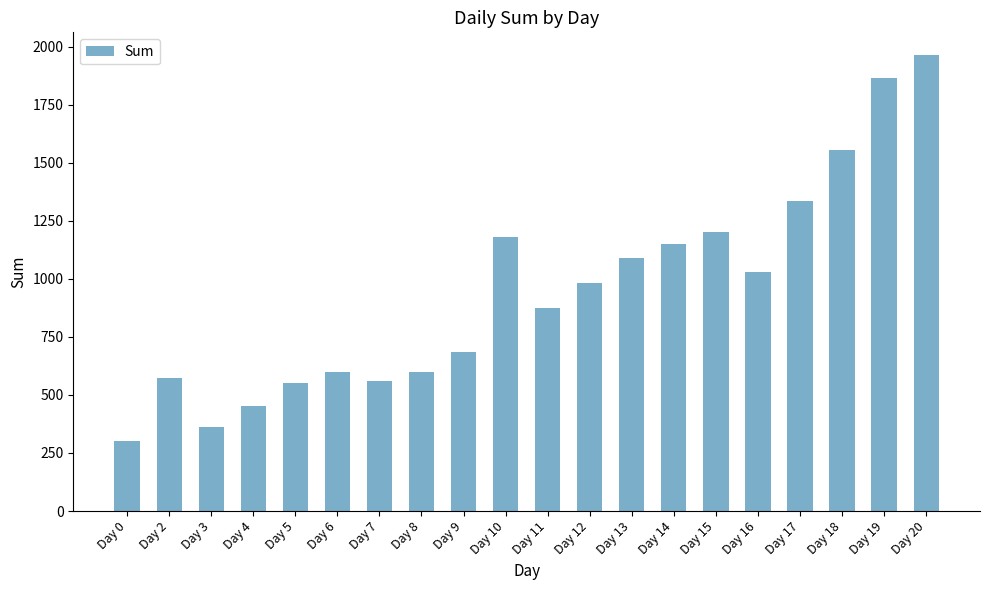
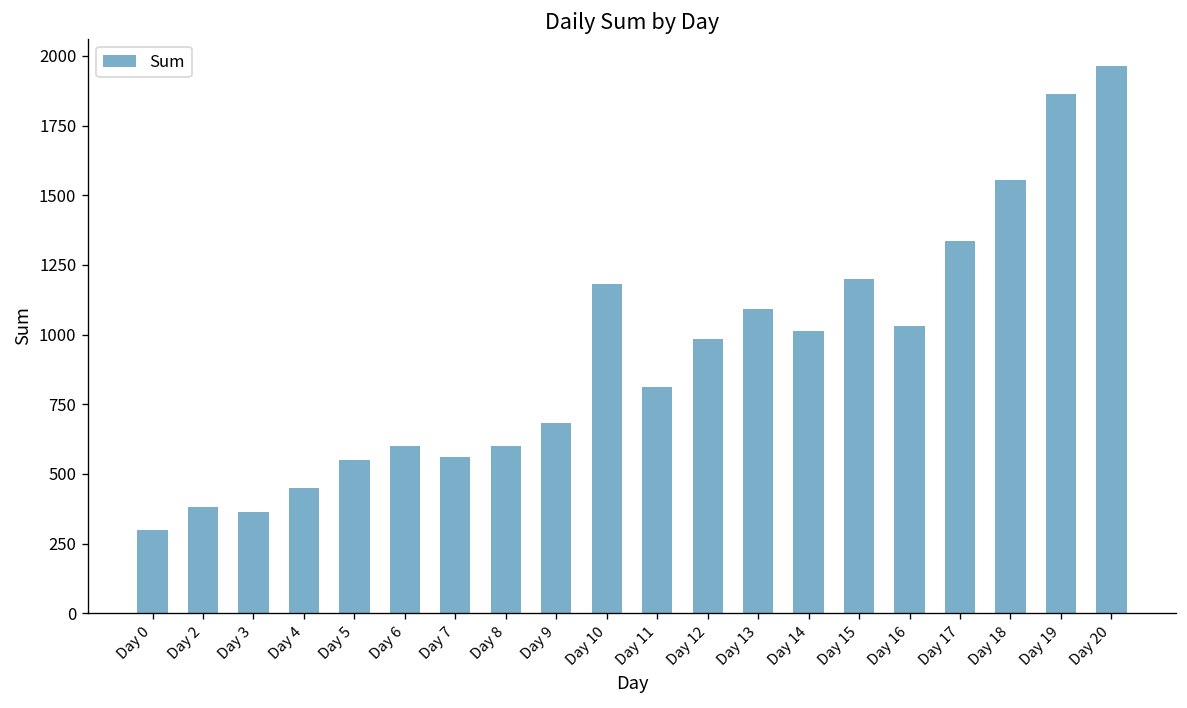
Day 2: 570 -> 380
Day 11: 870 -> 810
Day 14: 1150 -> 1010
